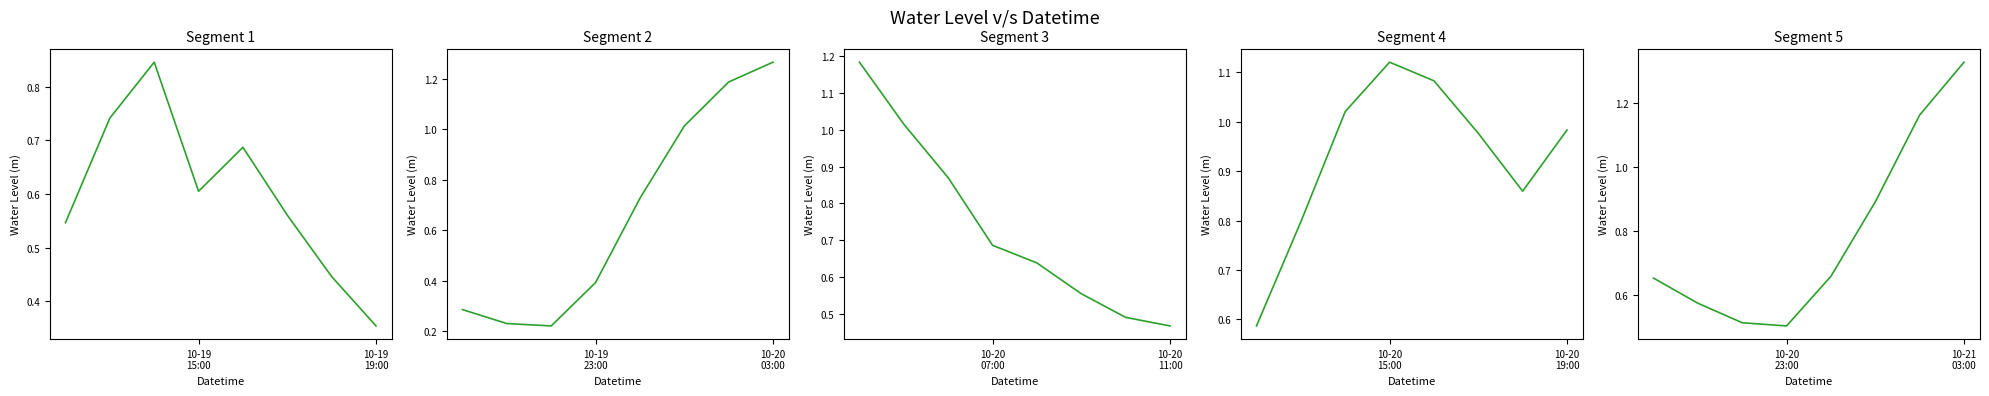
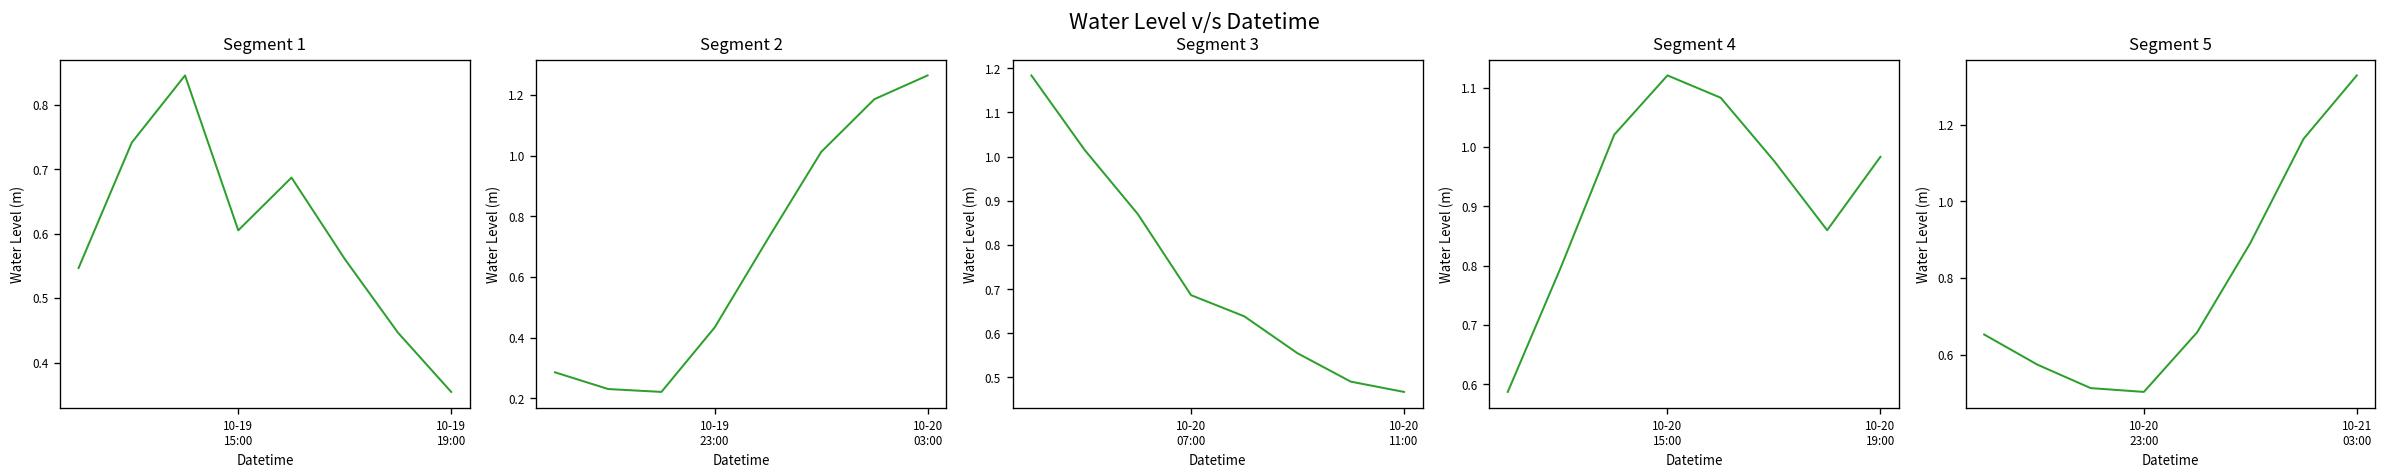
Segment 2, 10-19 23:00: 0.39 -> 0.43
